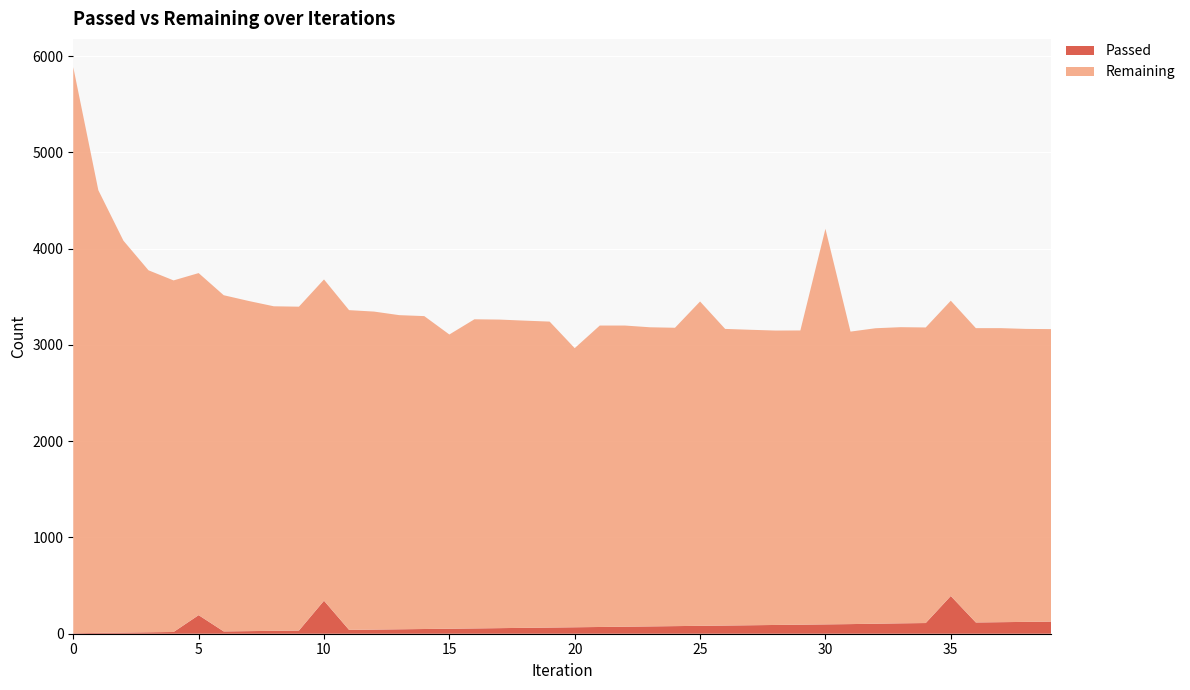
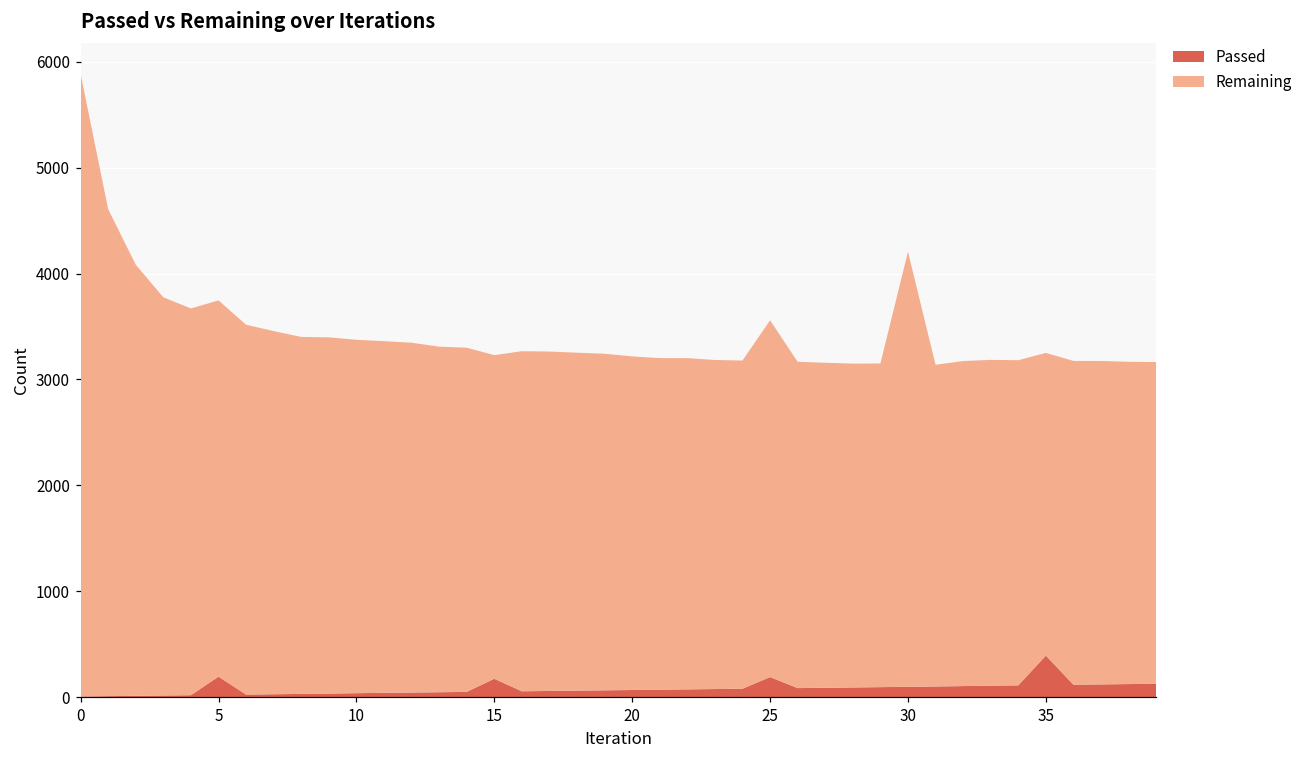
Passed, 10: 300 -> 0
Passed, 15: 100 -> 200
Remaining, 20: 2900 -> 3200
Passed, 25: 100 -> 200
Remaining, 35: 3100 -> 2900
